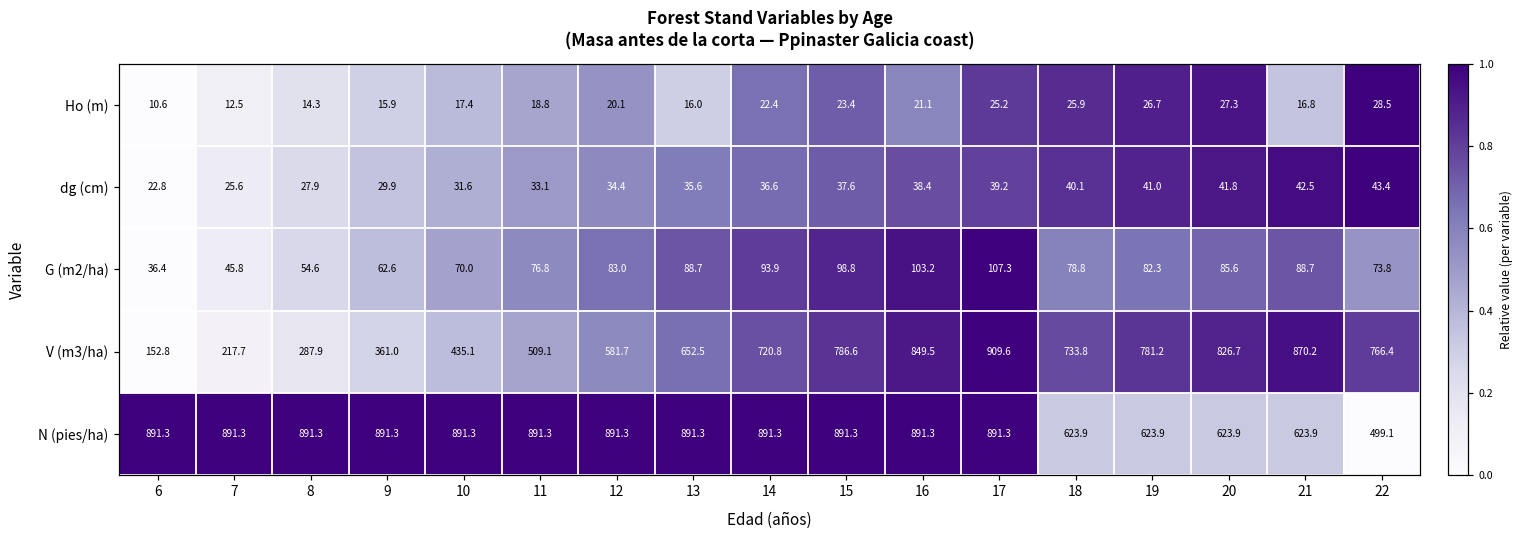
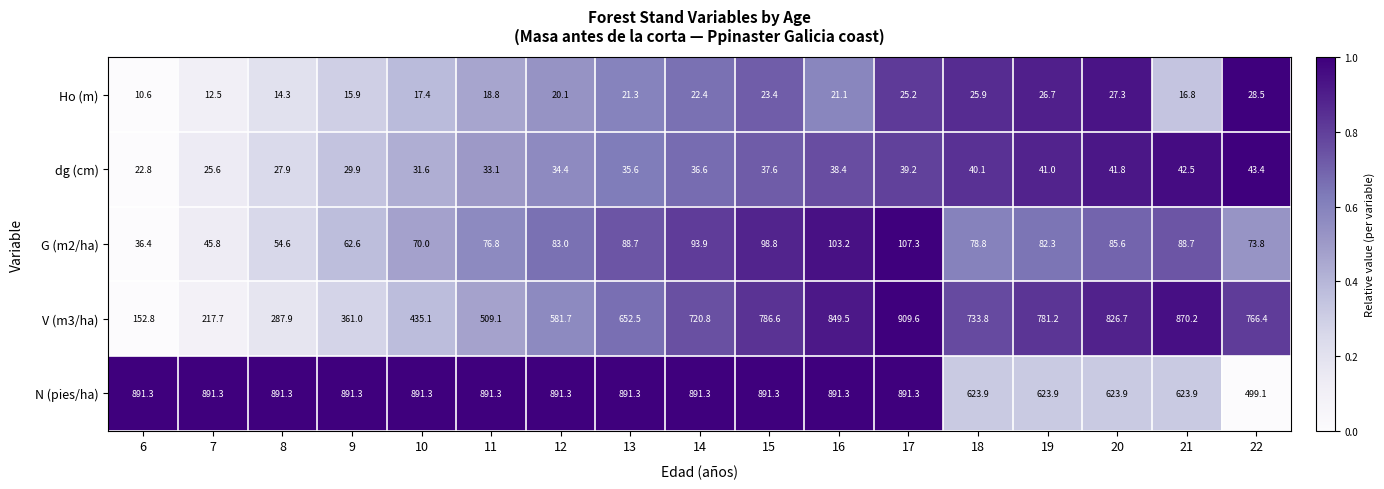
Ho (m), 13: 16.0 -> 21.3
